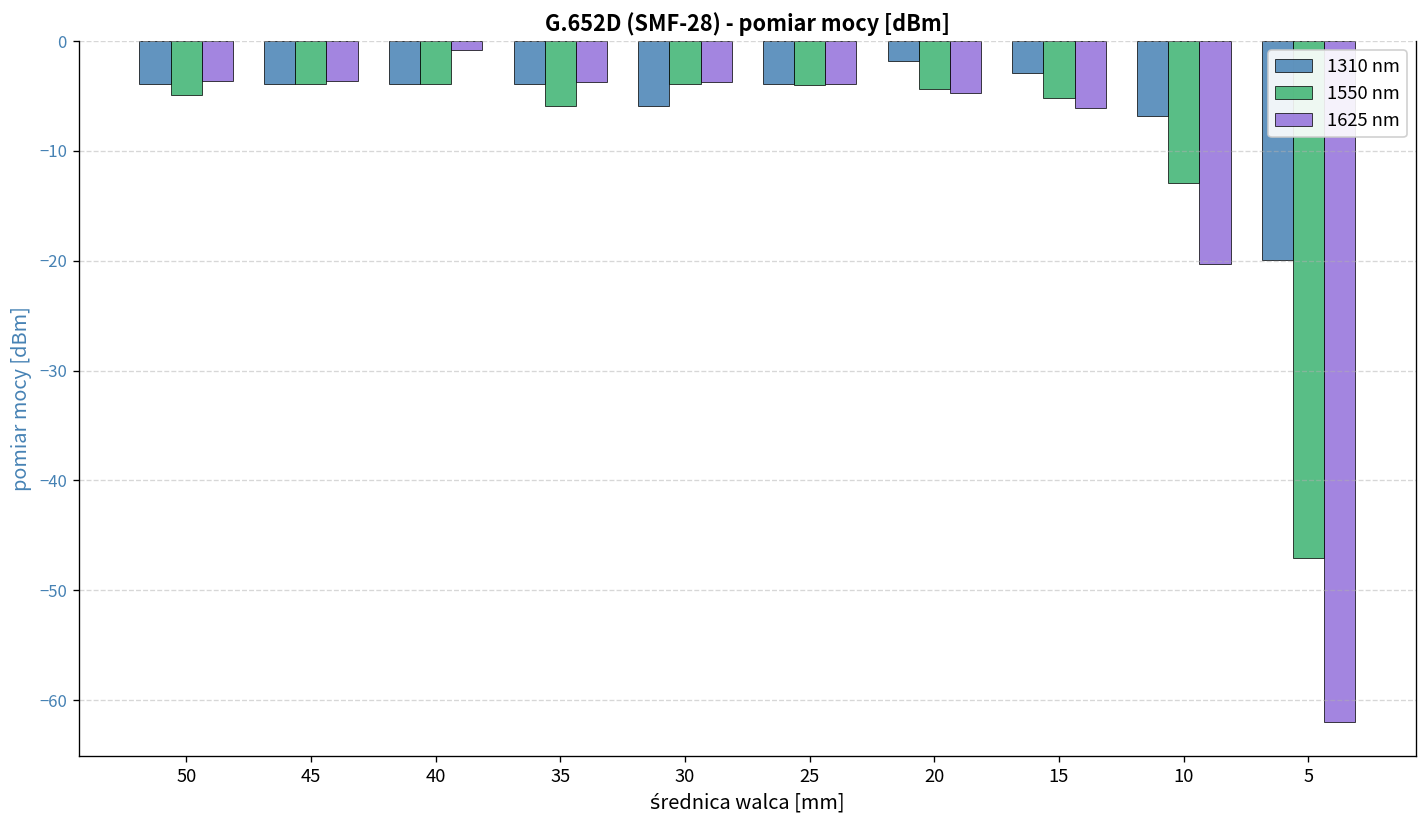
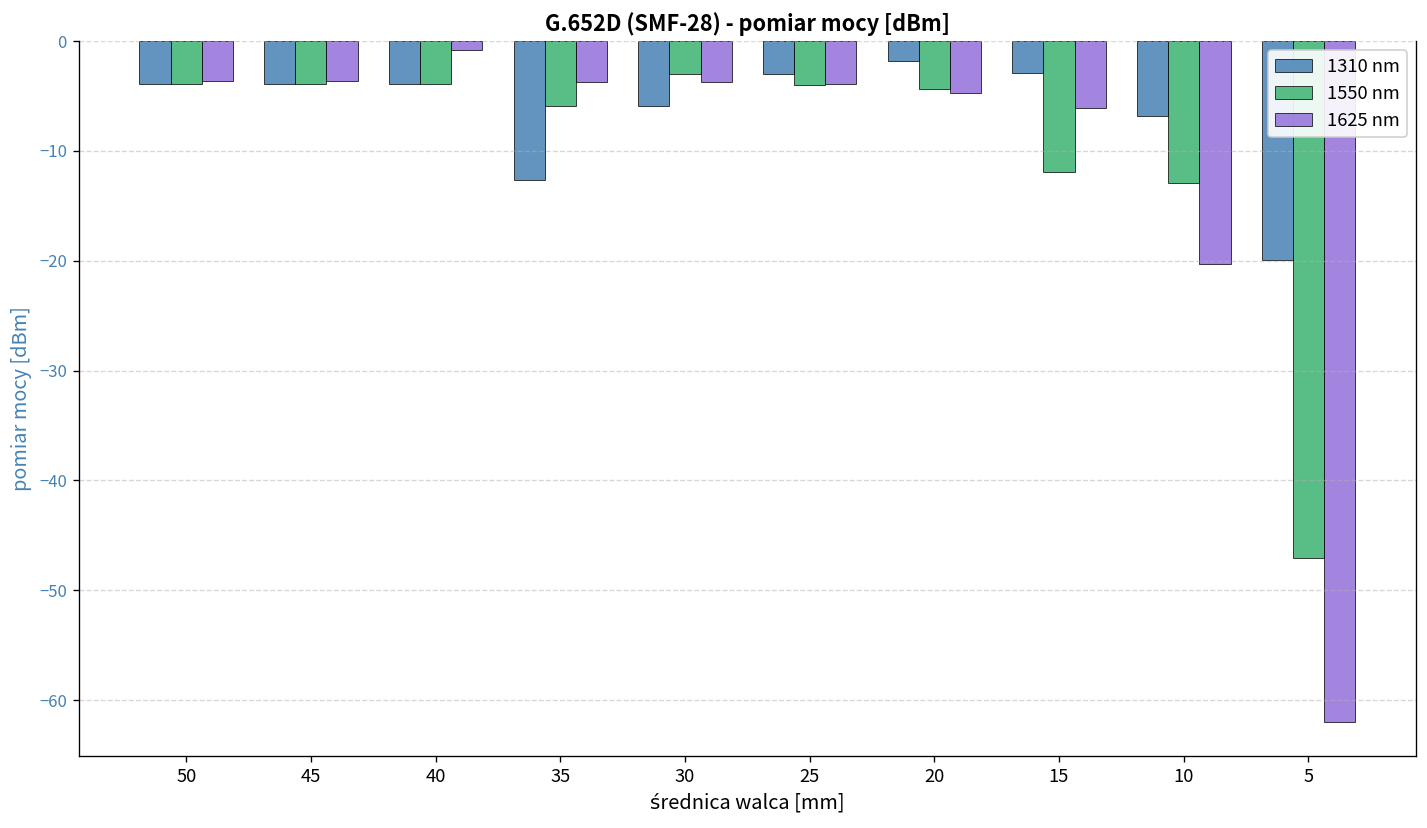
1550 nm, 50: -5 -> -4
1310 nm, 35: -4 -> -13
1550 nm, 30: -4 -> -3
1310 nm, 25: -4 -> -3
1550 nm, 15: -5 -> -12
